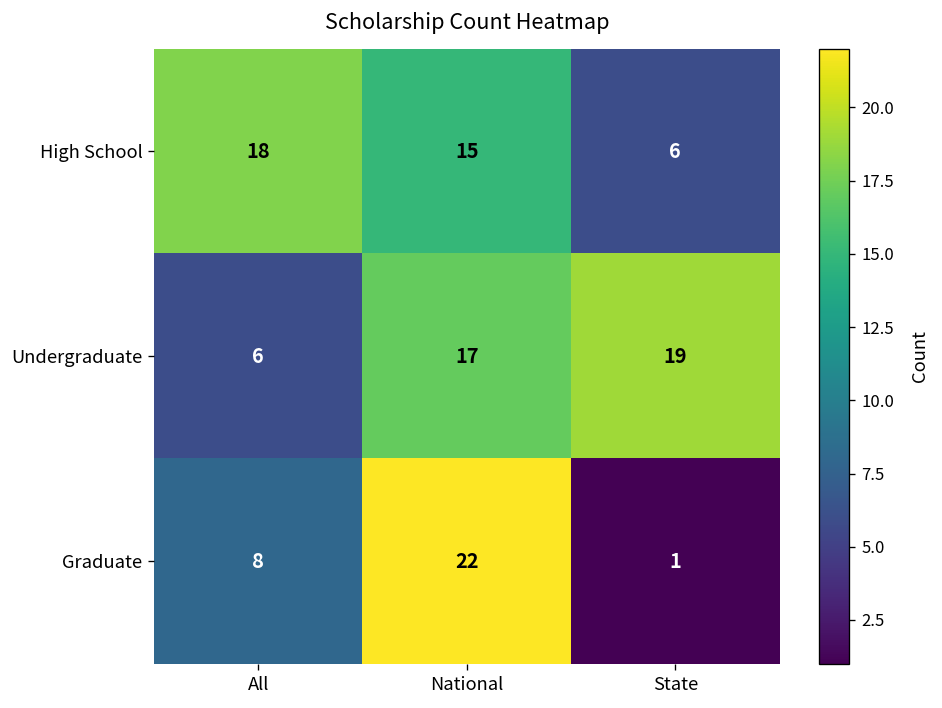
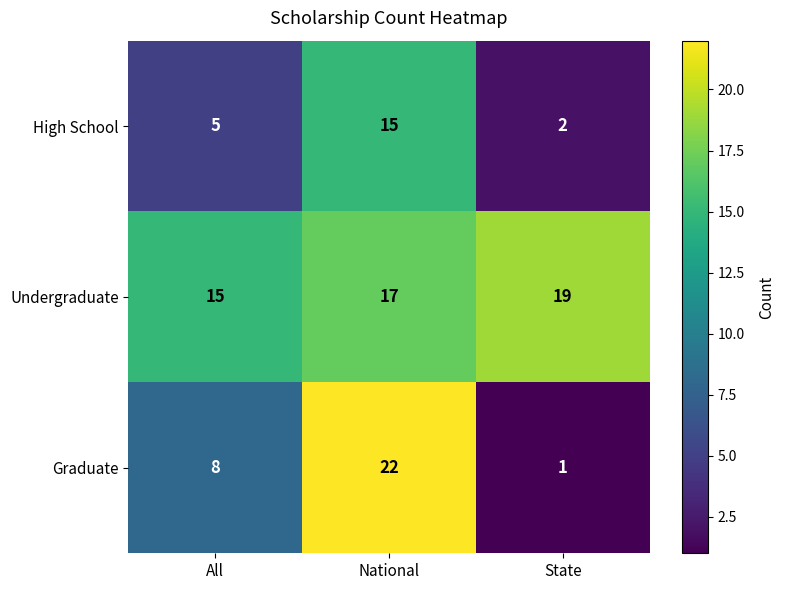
High School, All: 18 -> 5
High School, State: 6 -> 2
Undergraduate, All: 6 -> 15
